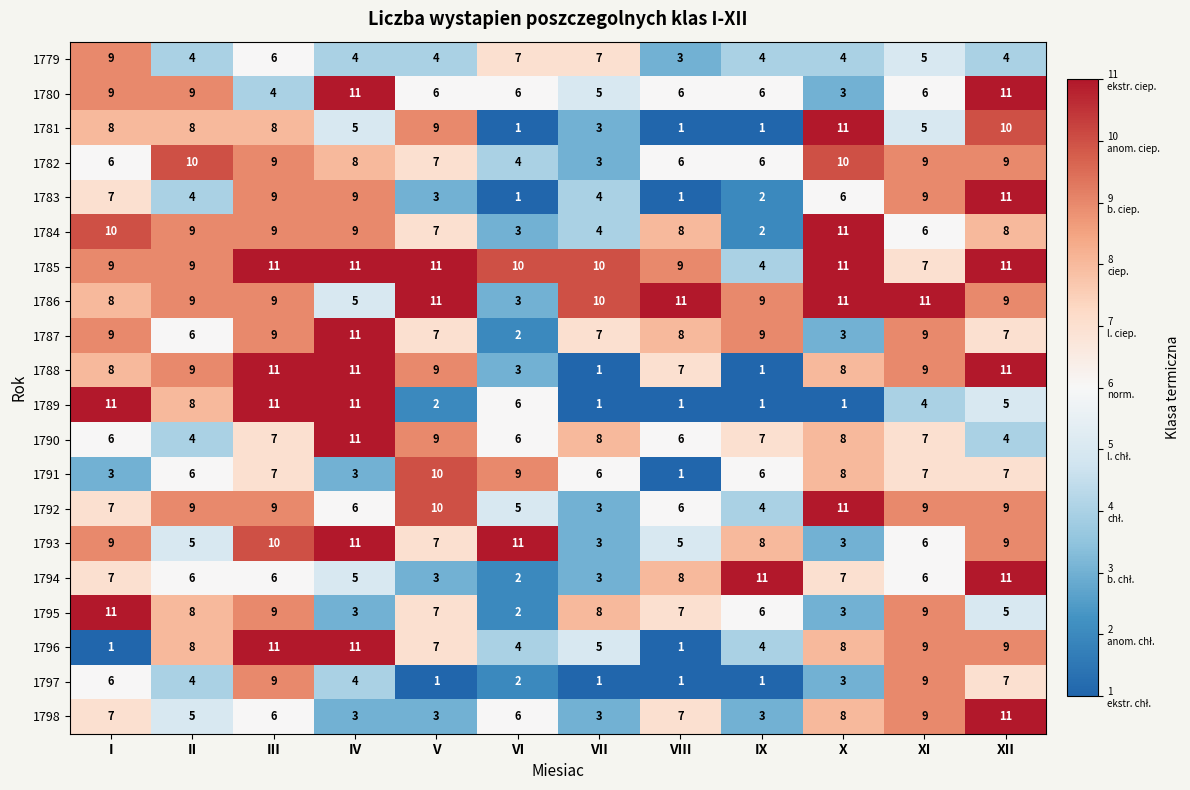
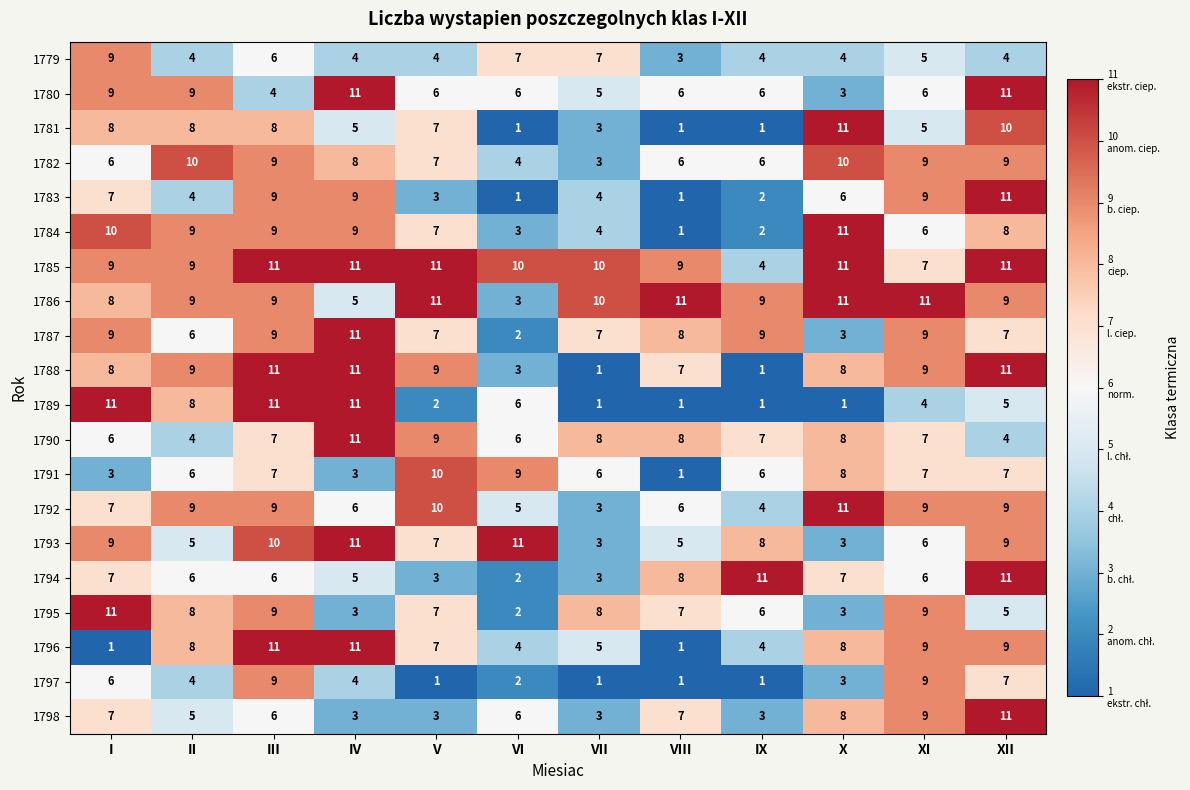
1781, V: 9 -> 7
1784, VIII: 8 -> 1
1790, VIII: 6 -> 8
